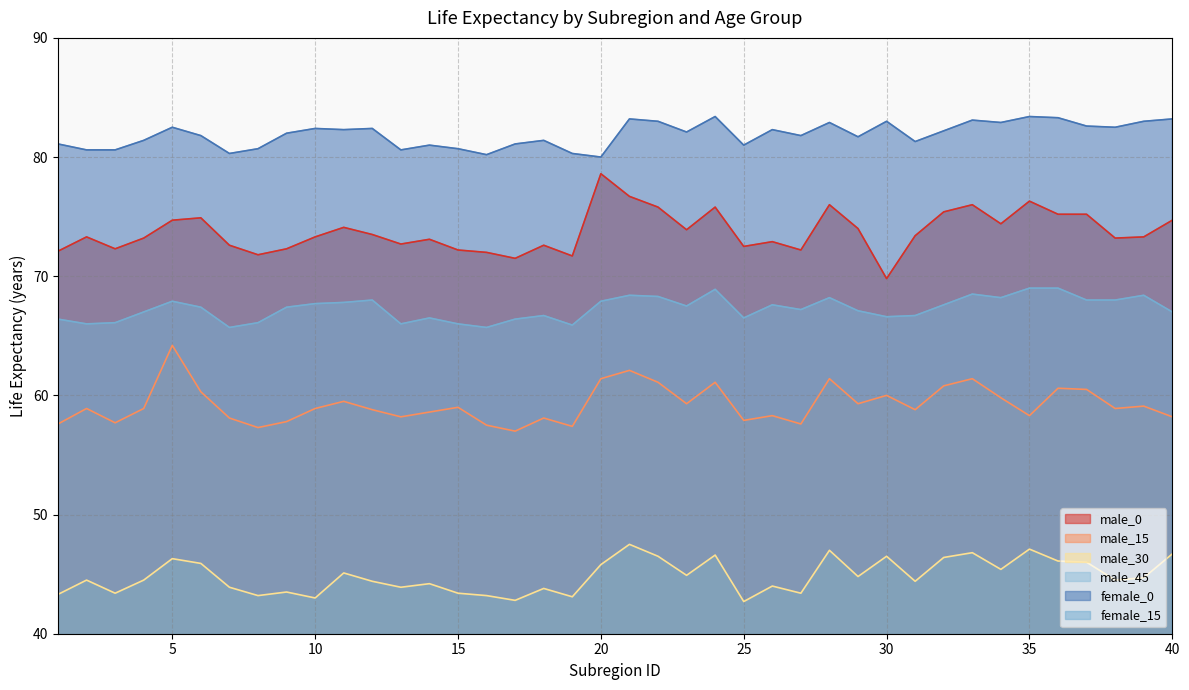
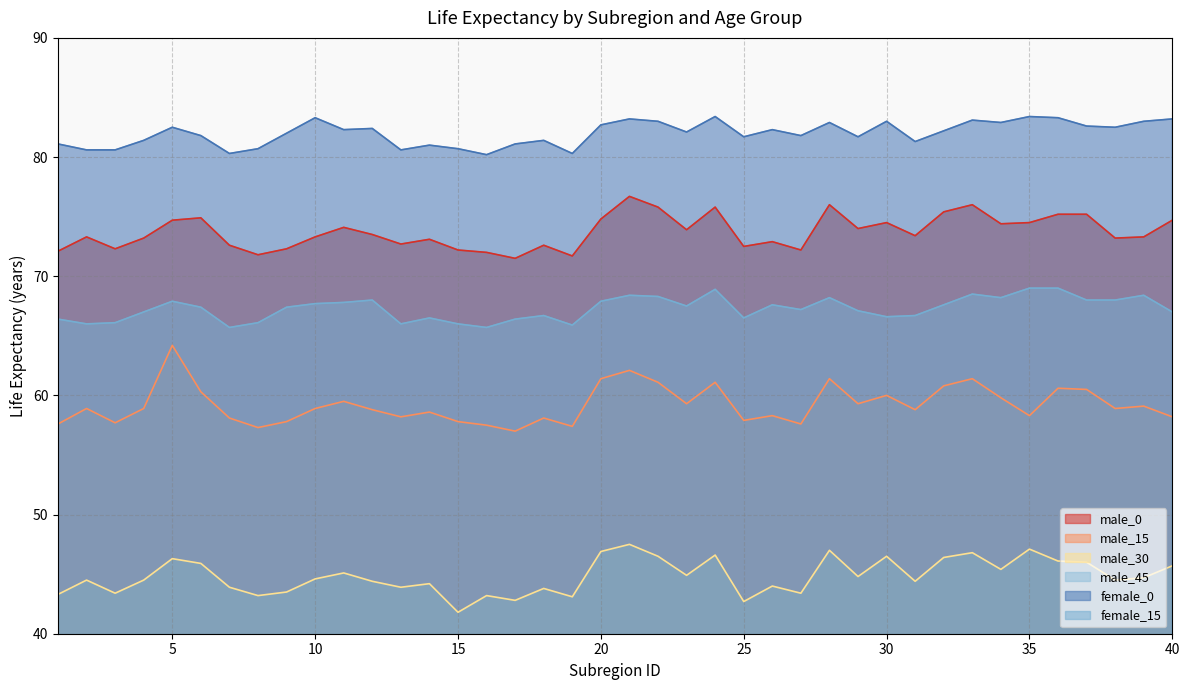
male_30, 10: 43.0 -> 44.6
female_0, 10: 82.4 -> 83.3
male_15, 15: 59.0 -> 57.8
male_30, 15: 43.4 -> 41.8
male_0, 20: 78.6 -> 74.8
male_30, 20: 45.8 -> 46.9
female_0, 20: 80.0 -> 82.7
female_0, 25: 81.0 -> 81.7
male_0, 30: 69.8 -> 74.5
male_0, 35: 76.3 -> 74.5
male_30, 40: 46.7 -> 45.7
